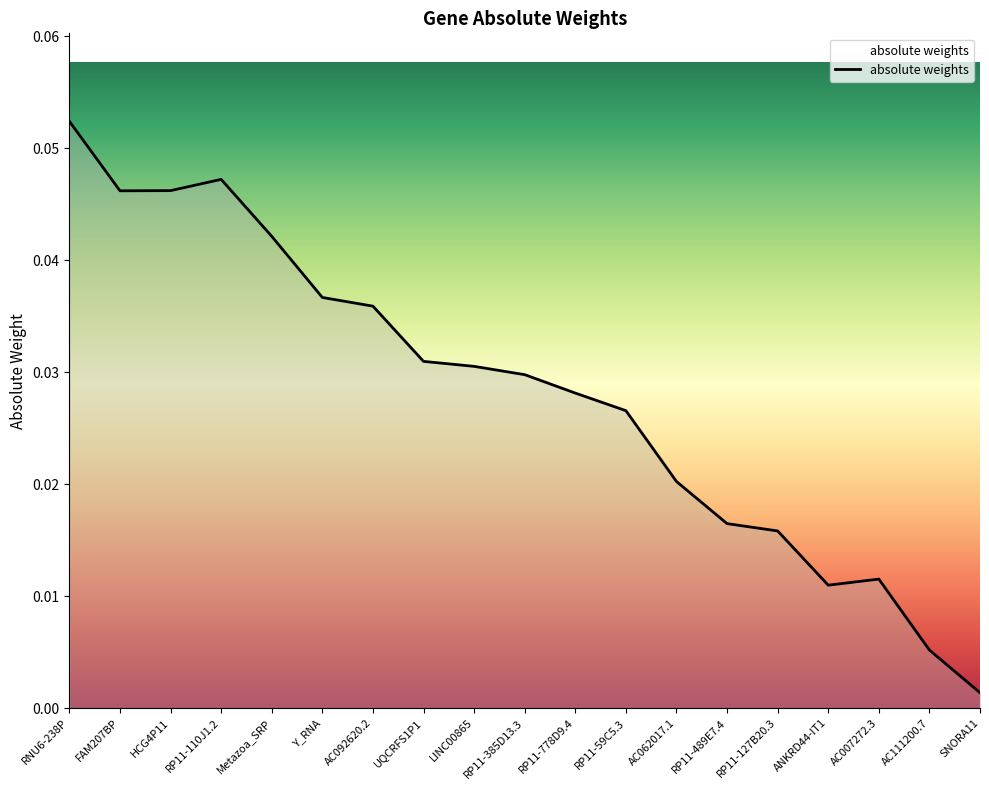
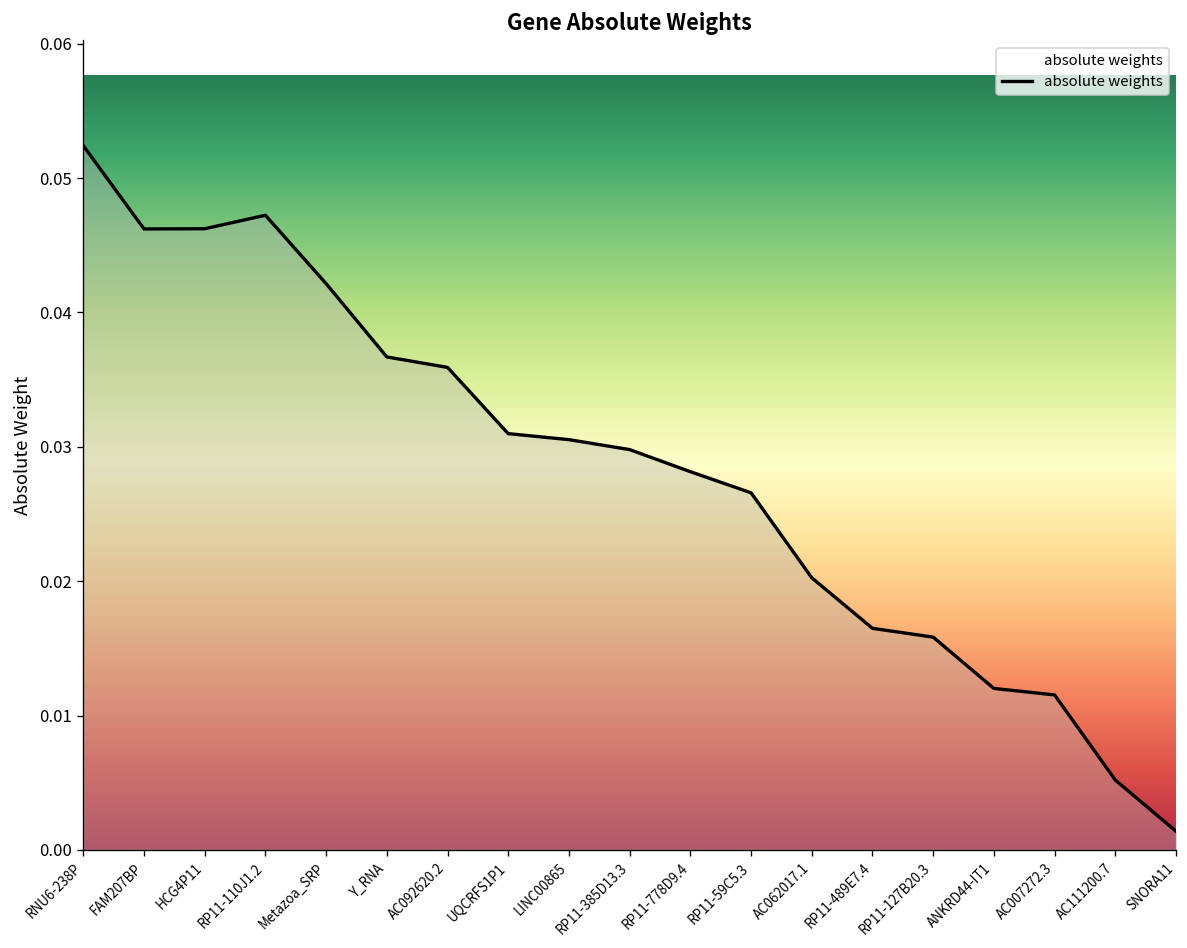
ANKRD44-IT1: 0.0110 -> 0.0120
